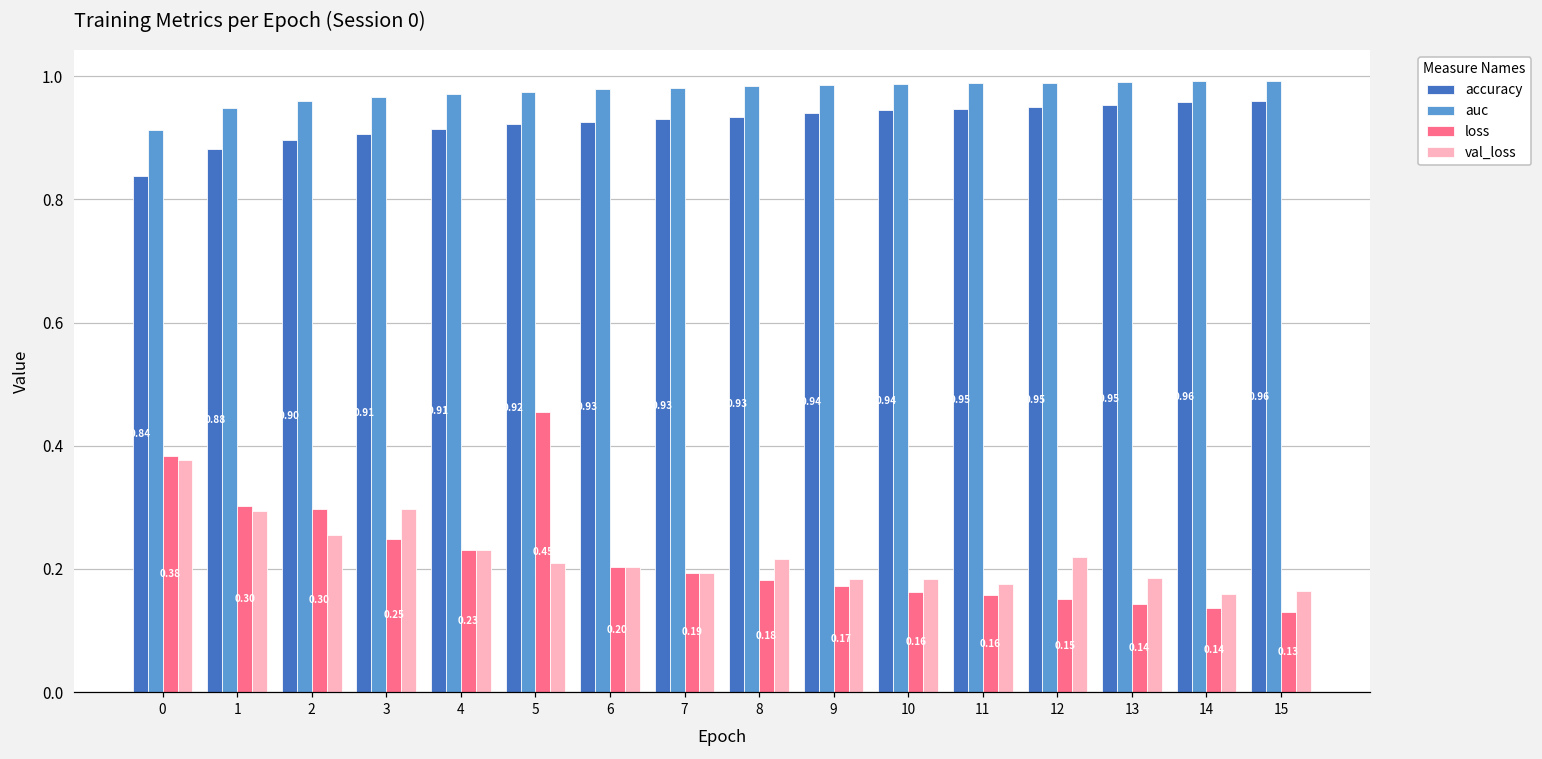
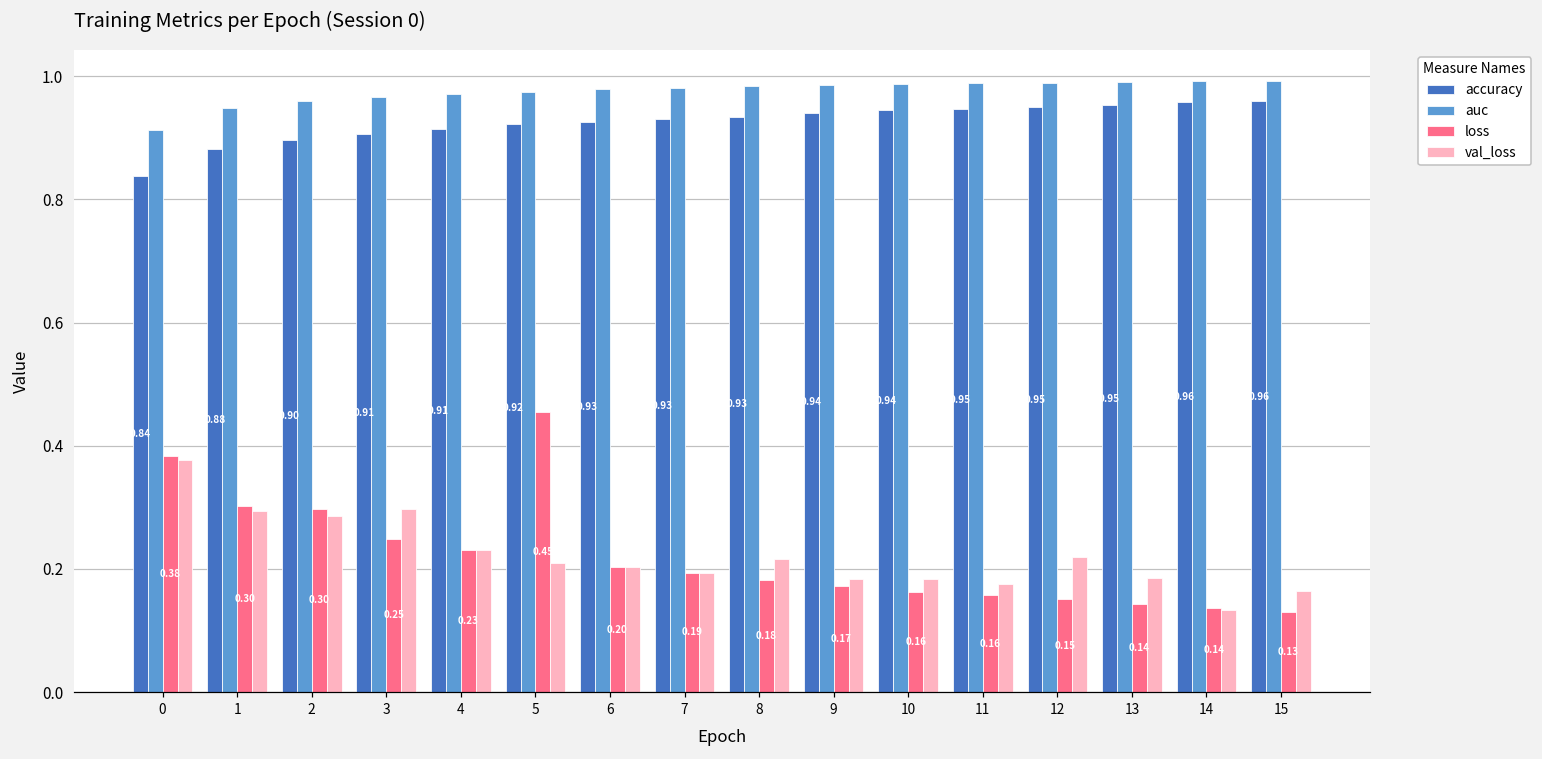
val_loss, 2: 0.25 -> 0.29
val_loss, 14: 0.16 -> 0.13
